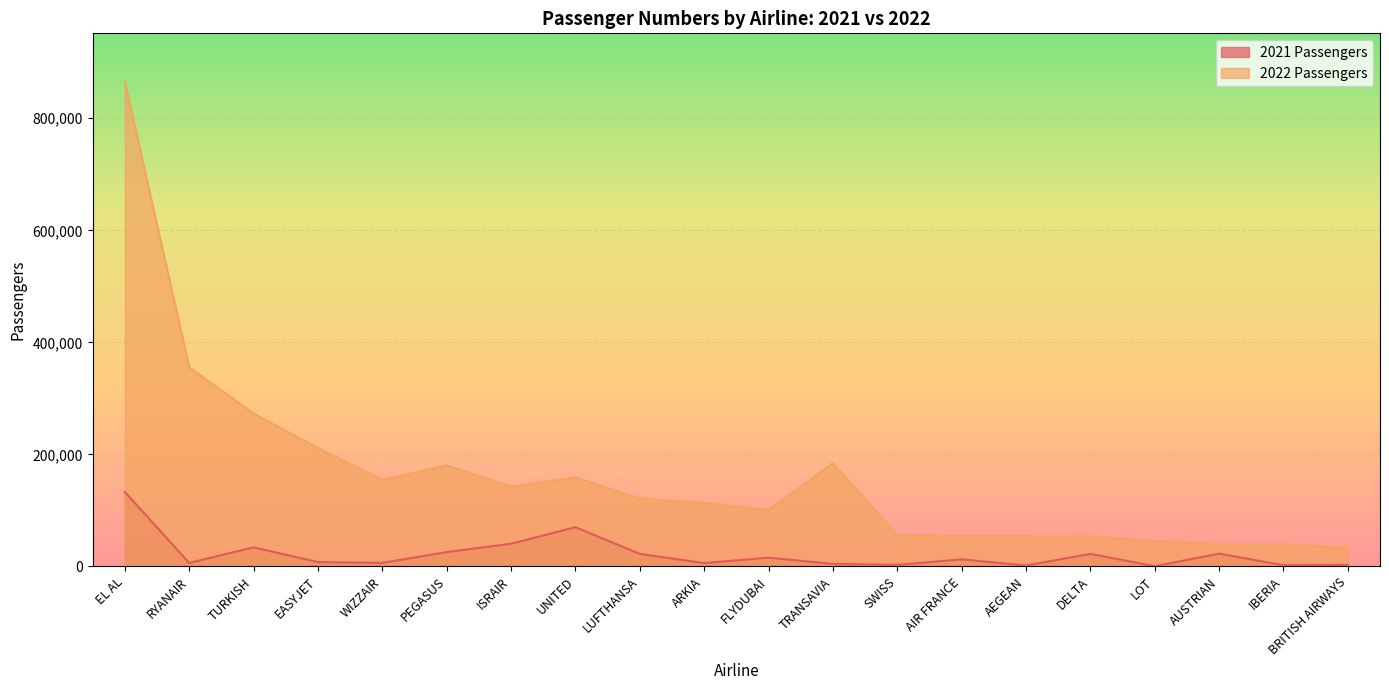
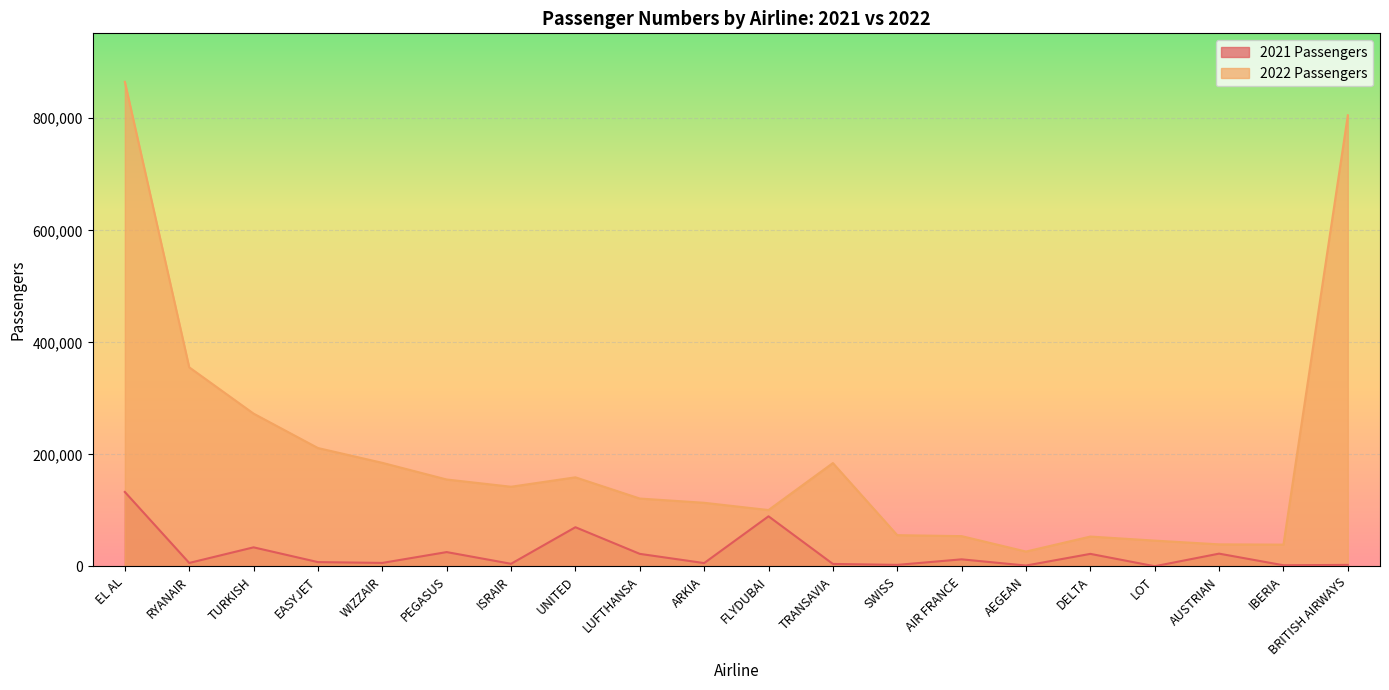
2022 Passengers, WIZZAIR: 150,000 -> 180,000
2022 Passengers, PEGASUS: 180,000 -> 160,000
2021 Passengers, ISRAIR: 40,000 -> 0
2021 Passengers, FLYDUBAI: 20,000 -> 90,000
2022 Passengers, AEGEAN: 50,000 -> 30,000
2022 Passengers, BRITISH AIRWAYS: 30,000 -> 810,000
